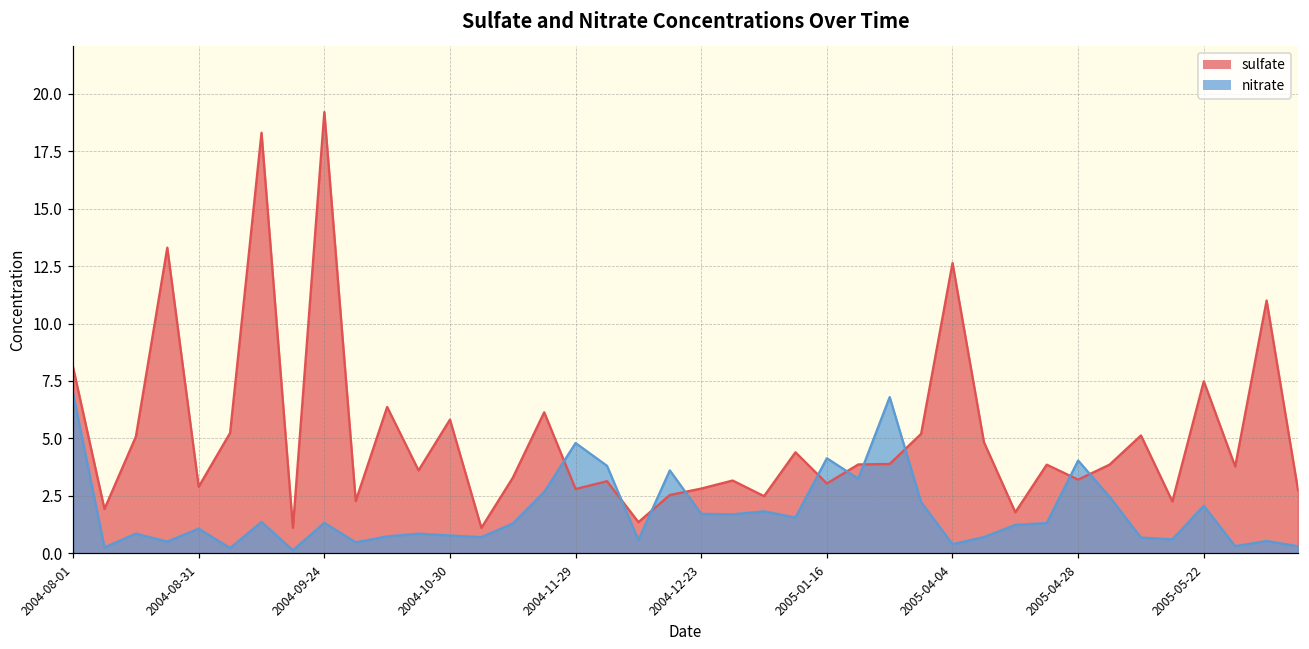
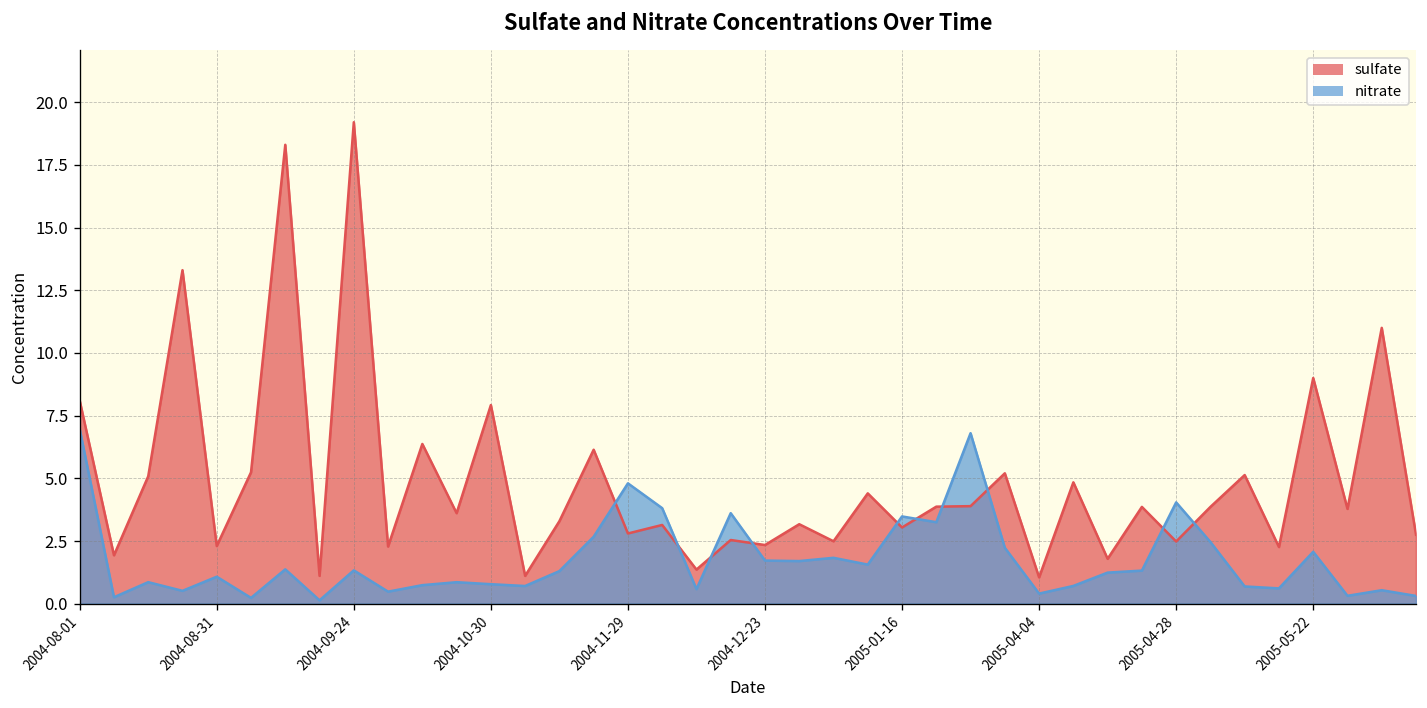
sulfate, 2004-08-31: 2.9 -> 2.3
sulfate, 2004-10-30: 5.8 -> 7.9
sulfate, 2004-12-23: 2.8 -> 2.3
nitrate, 2005-01-16: 4.1 -> 3.5
sulfate, 2005-04-04: 12.6 -> 1.1
sulfate, 2005-04-28: 3.2 -> 2.5
sulfate, 2005-05-22: 7.5 -> 9.0
